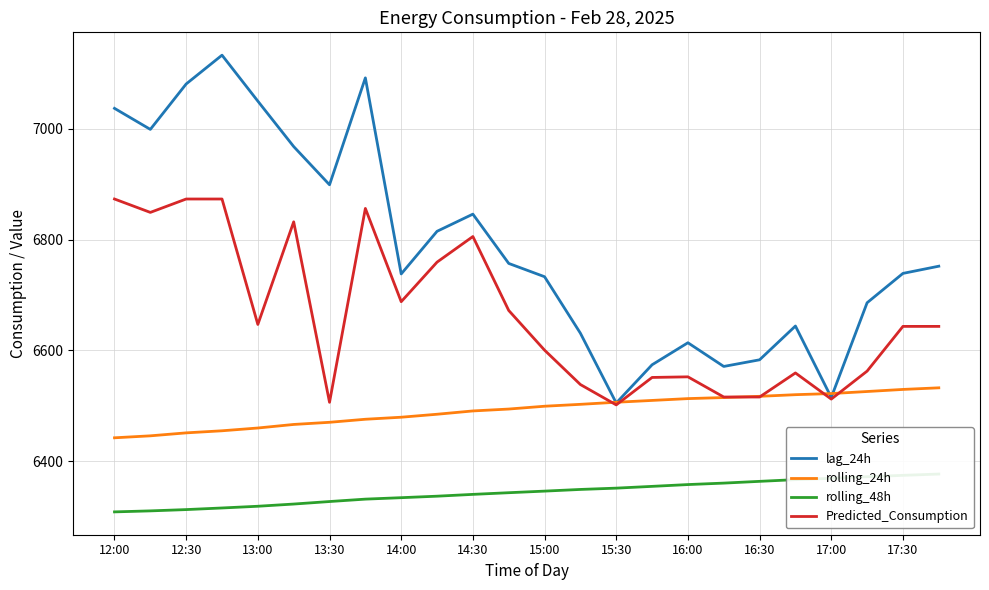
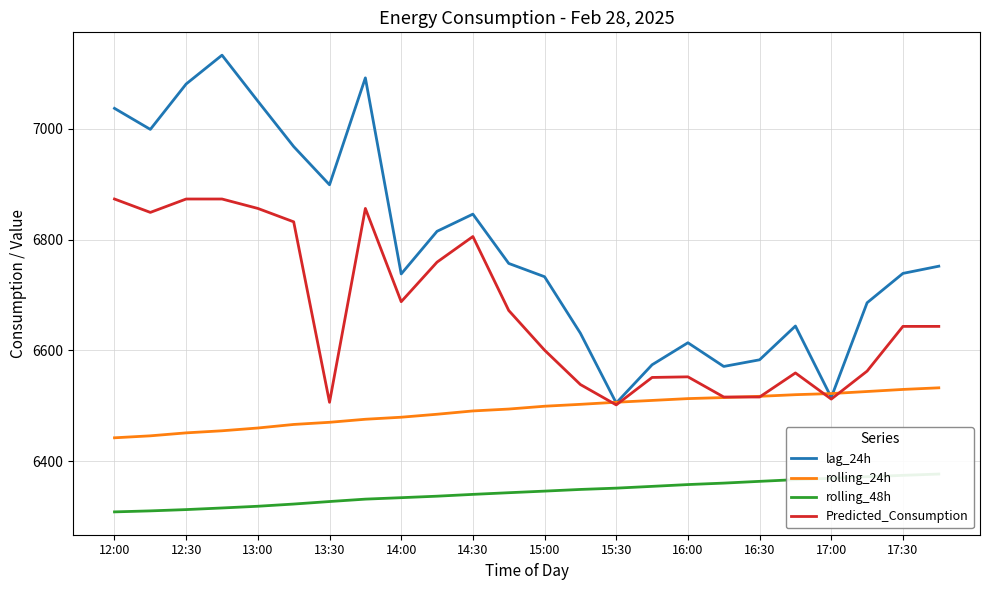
Predicted_Consumption, 13:00: 6650 -> 6860
